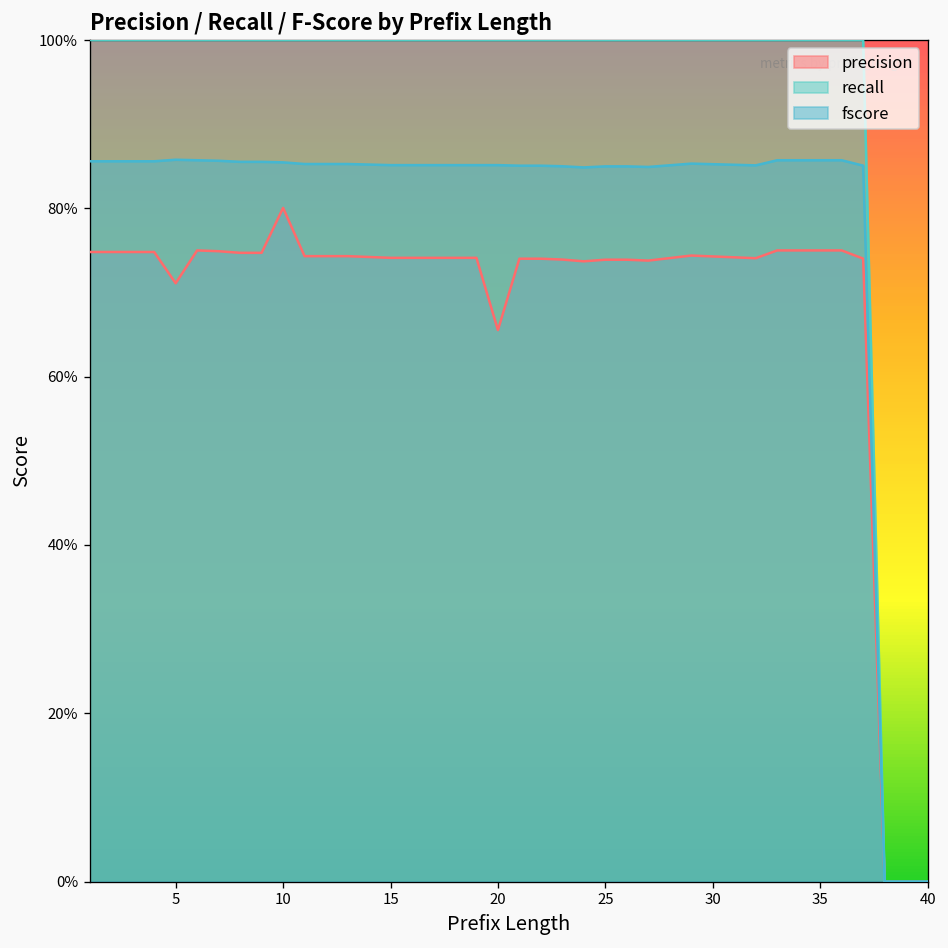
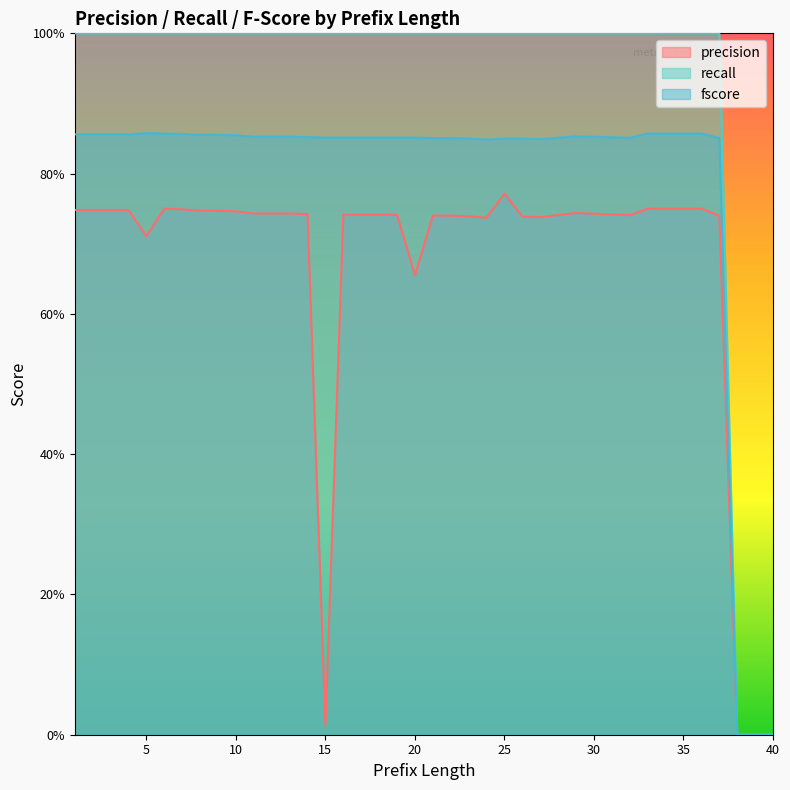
precision, 10: 80% -> 75%
precision, 15: 74% -> 1%
precision, 25: 74% -> 77%
